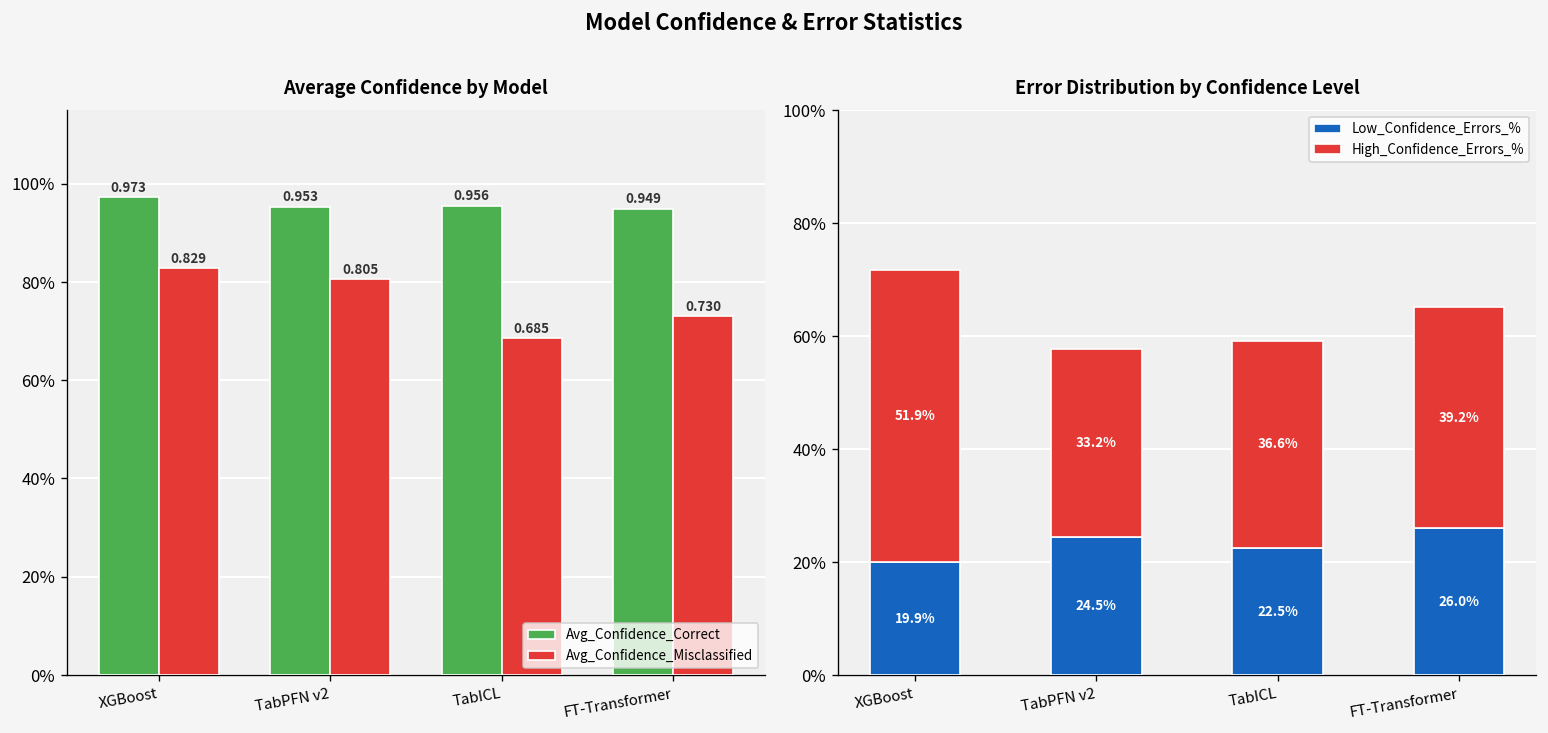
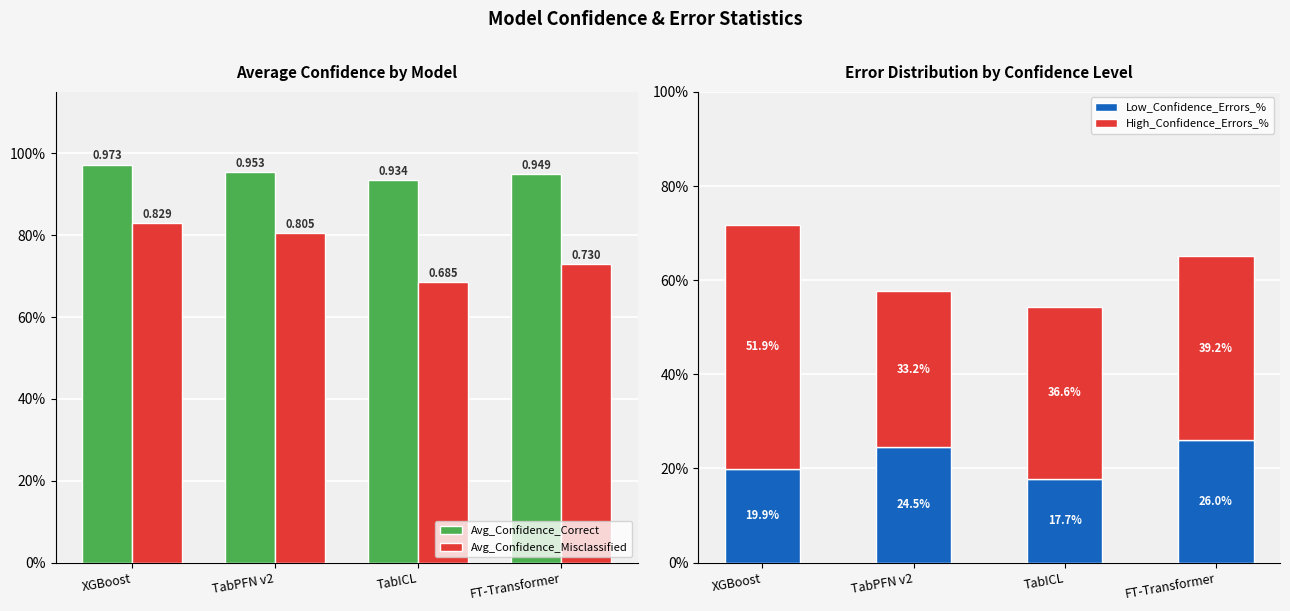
Average Confidence by Model, Avg_Confidence_Correct, TabICL: 0.956 -> 0.934
Error Distribution by Confidence Level, Low_Confidence_Errors_%, TabICL: 22.5% -> 17.7%
